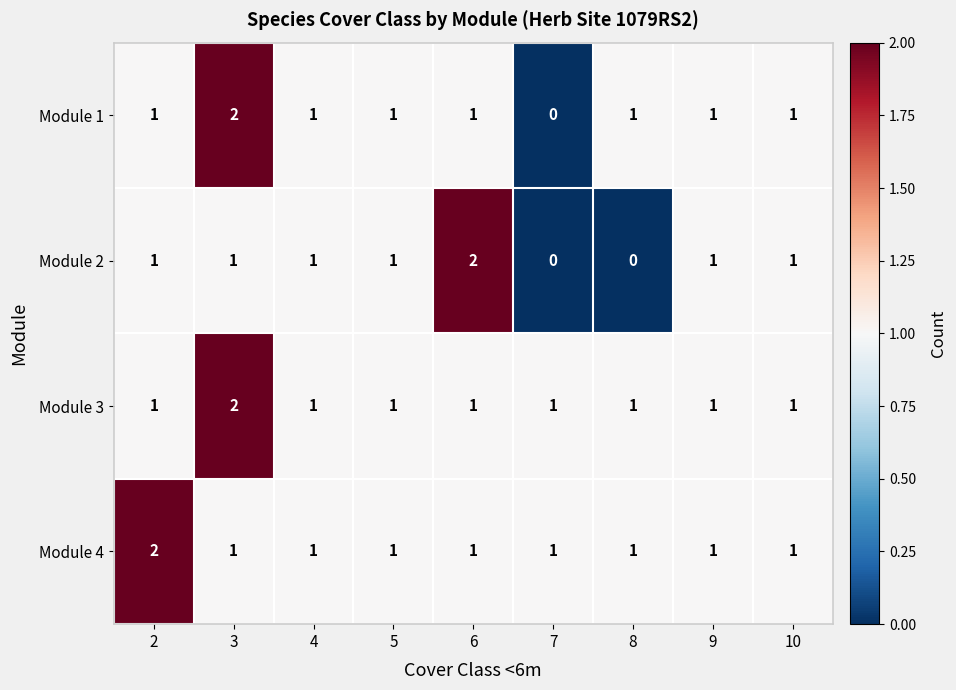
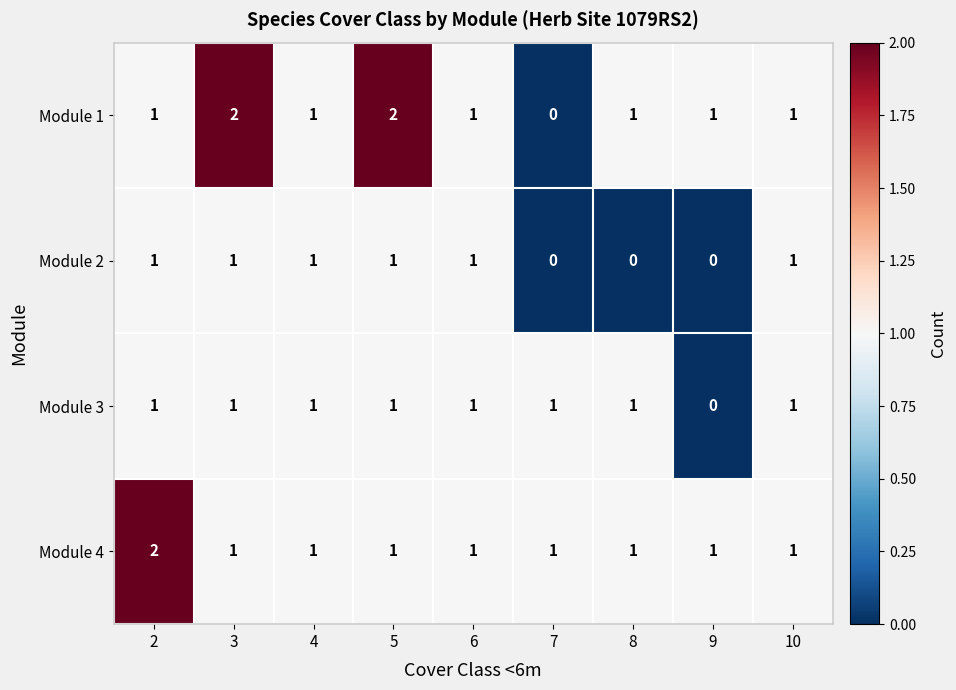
Module 1, 5: 1 -> 2
Module 2, 6: 2 -> 1
Module 2, 9: 1 -> 0
Module 3, 3: 2 -> 1
Module 3, 9: 1 -> 0
